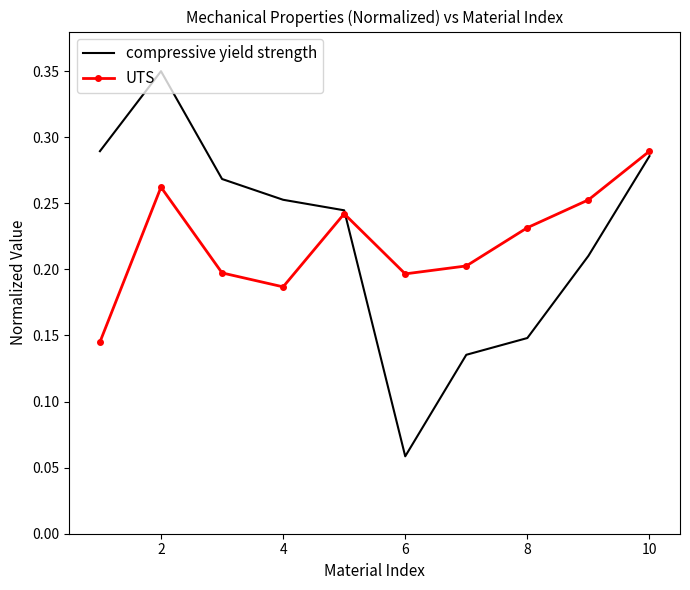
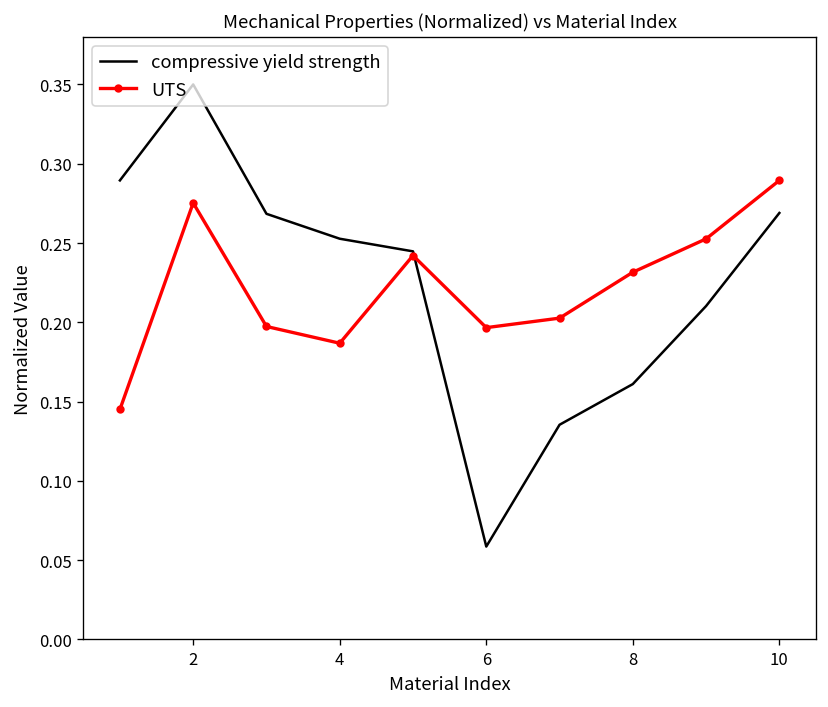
UTS, 2: 0.262 -> 0.275
compressive yield strength, 8: 0.148 -> 0.161
compressive yield strength, 10: 0.286 -> 0.269
